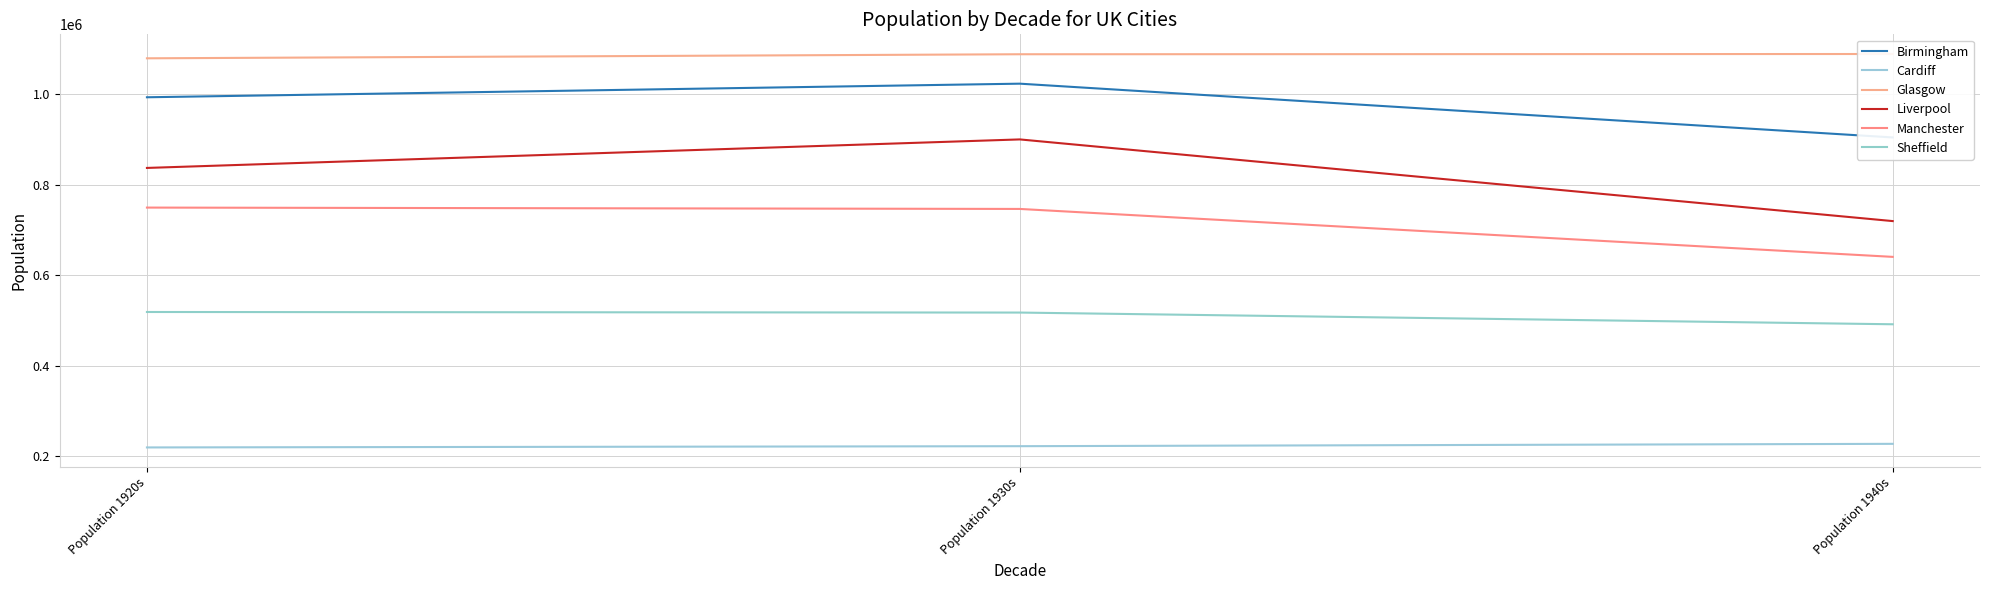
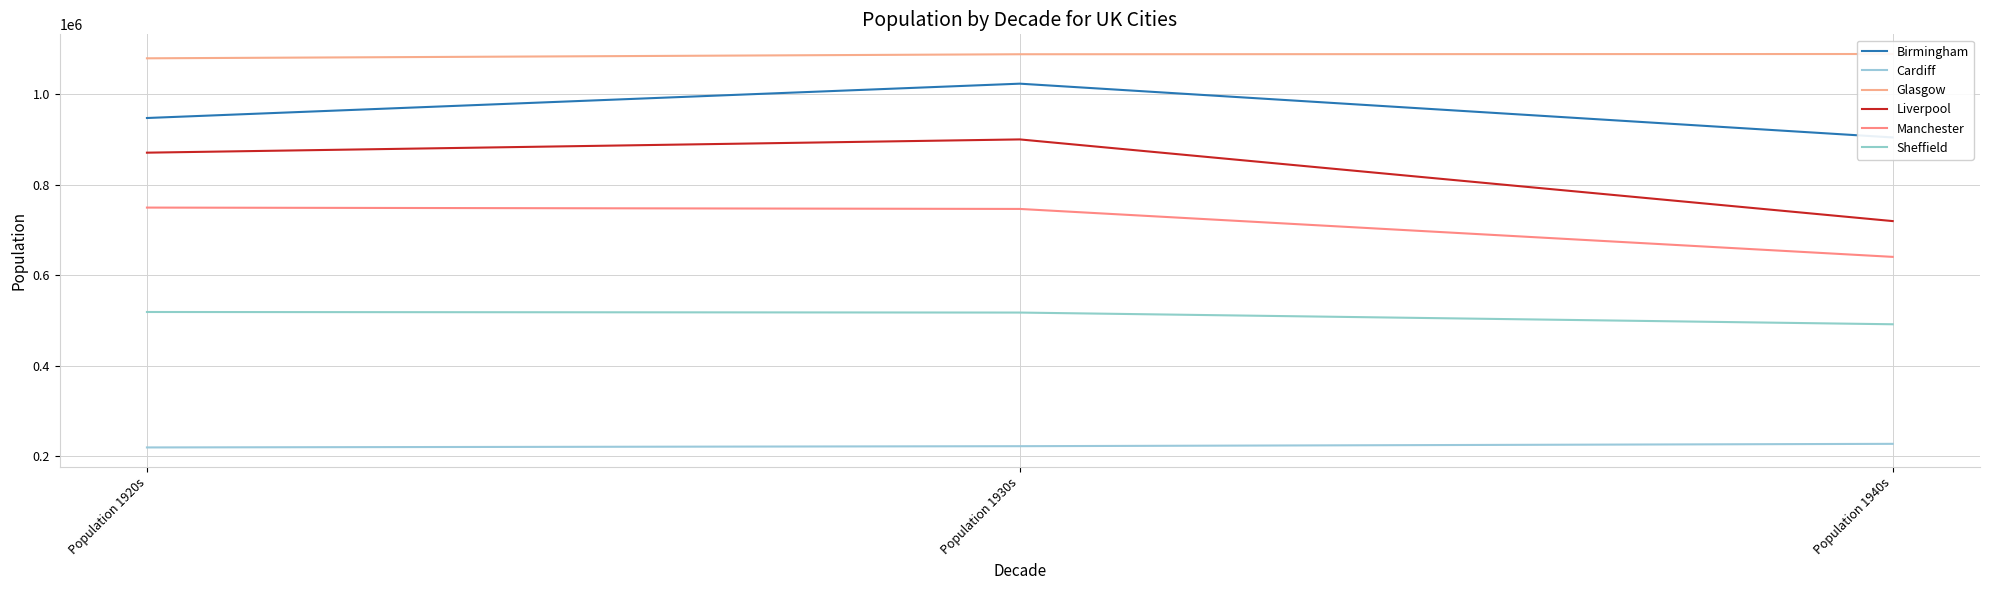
Birmingham, Population 1920s: 990000 -> 950000
Liverpool, Population 1920s: 840000 -> 870000
